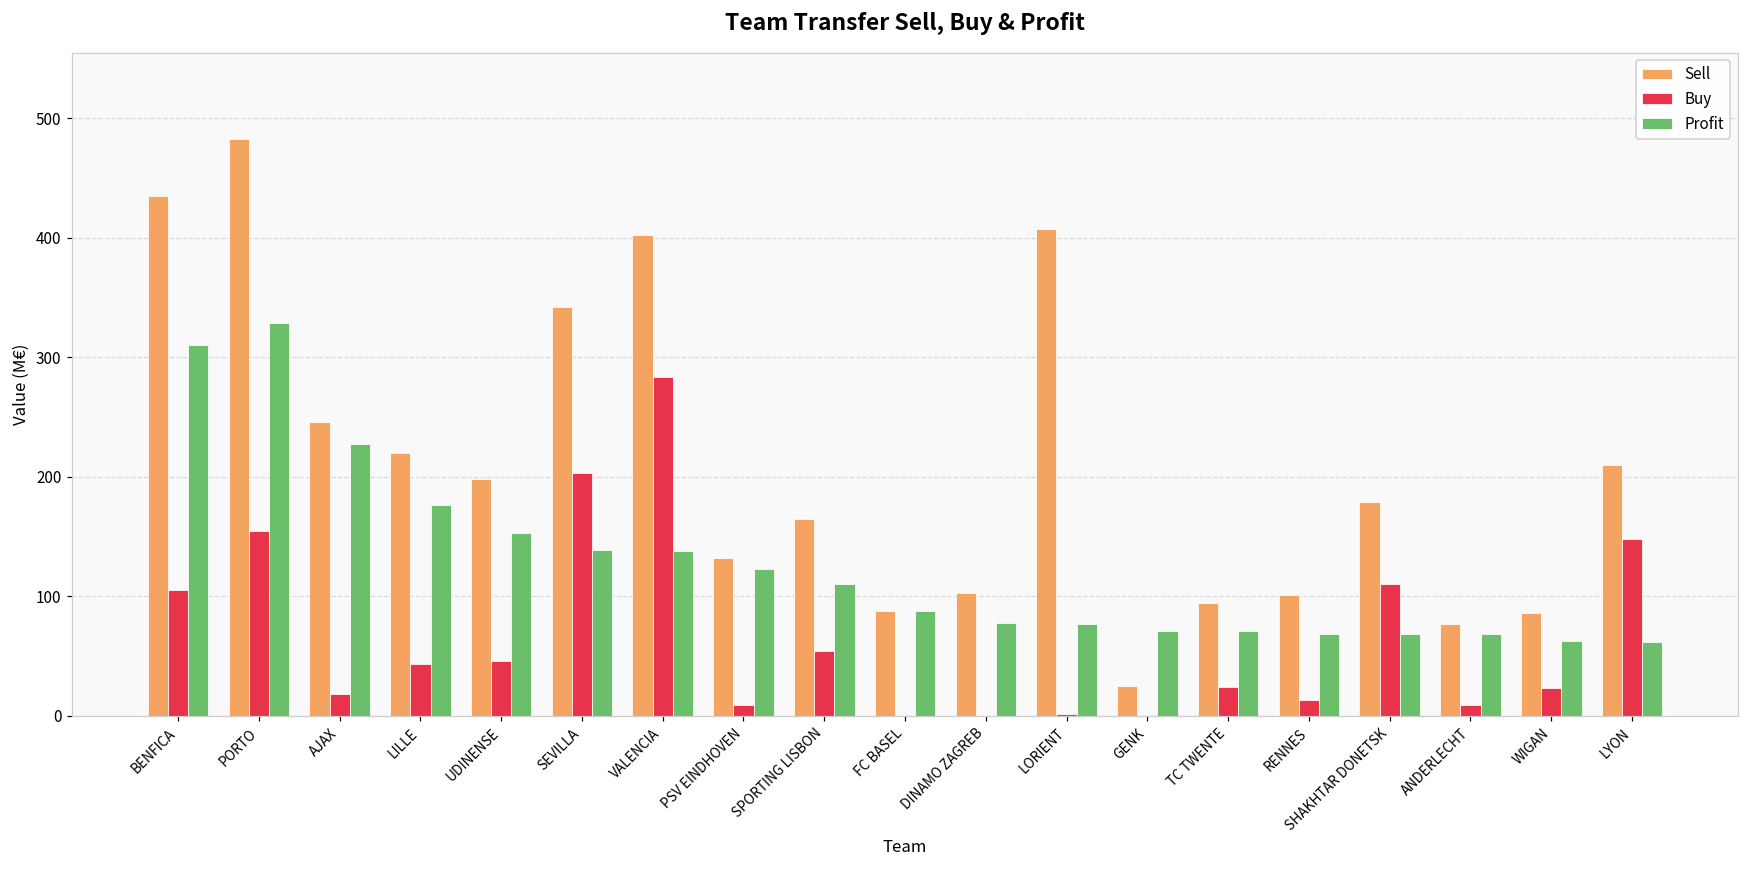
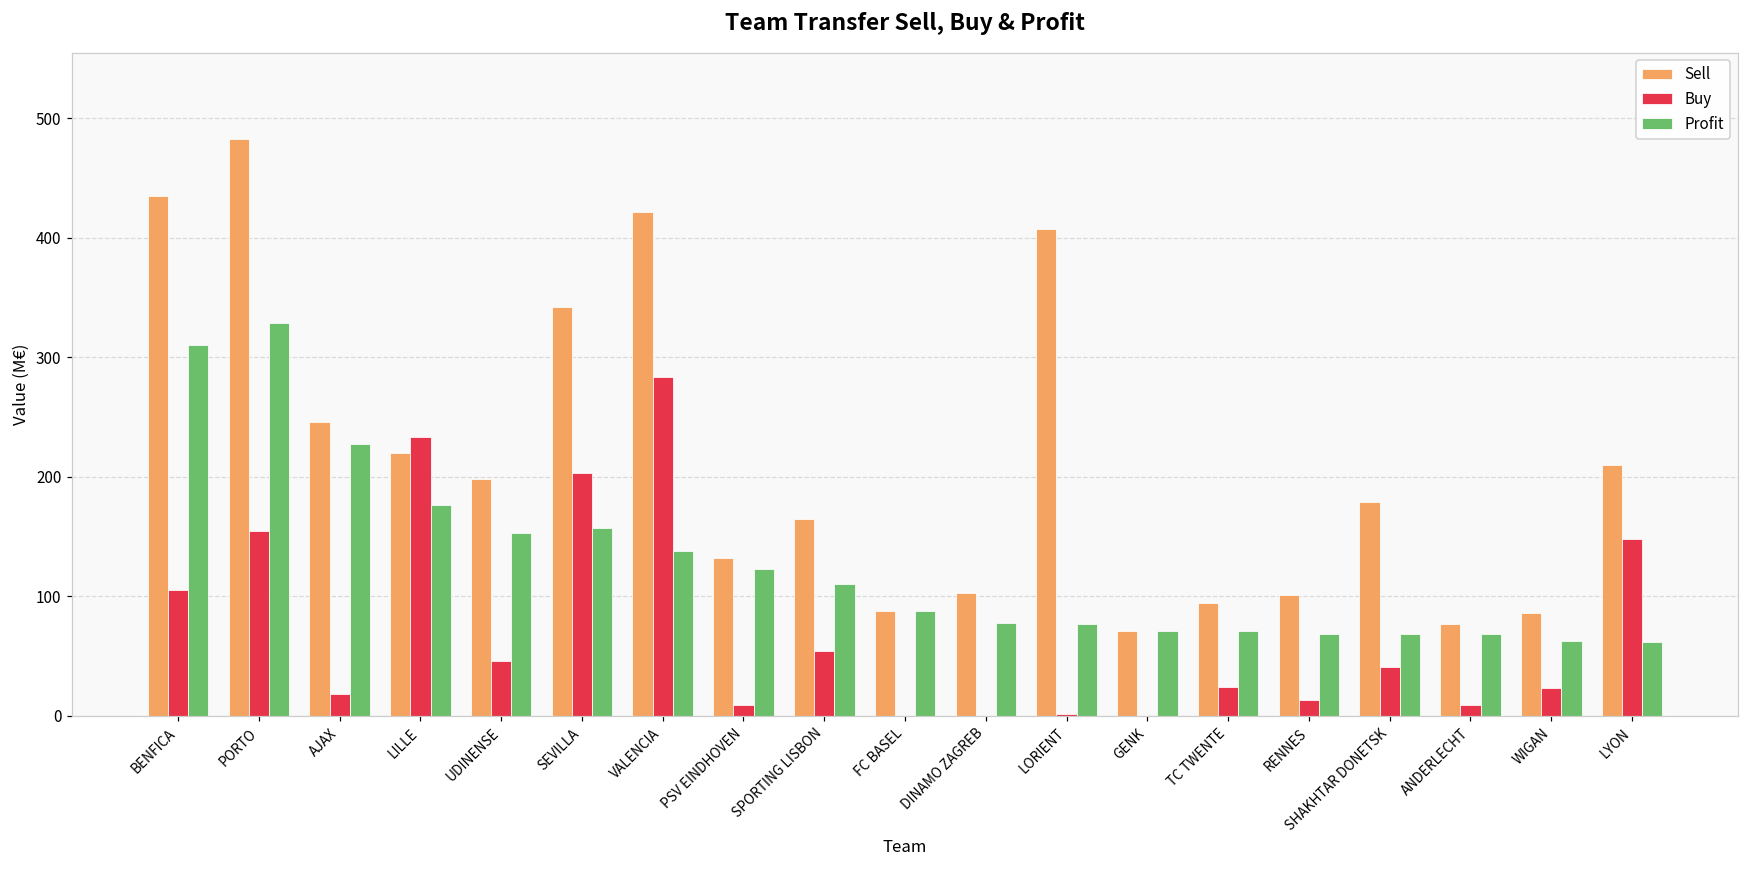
Buy, LILLE: 43 -> 233
Profit, SEVILLA: 138 -> 157
Sell, VALENCIA: 402 -> 421
Sell, GENK: 25 -> 71
Buy, SHAKHTAR DONETSK: 111 -> 41
